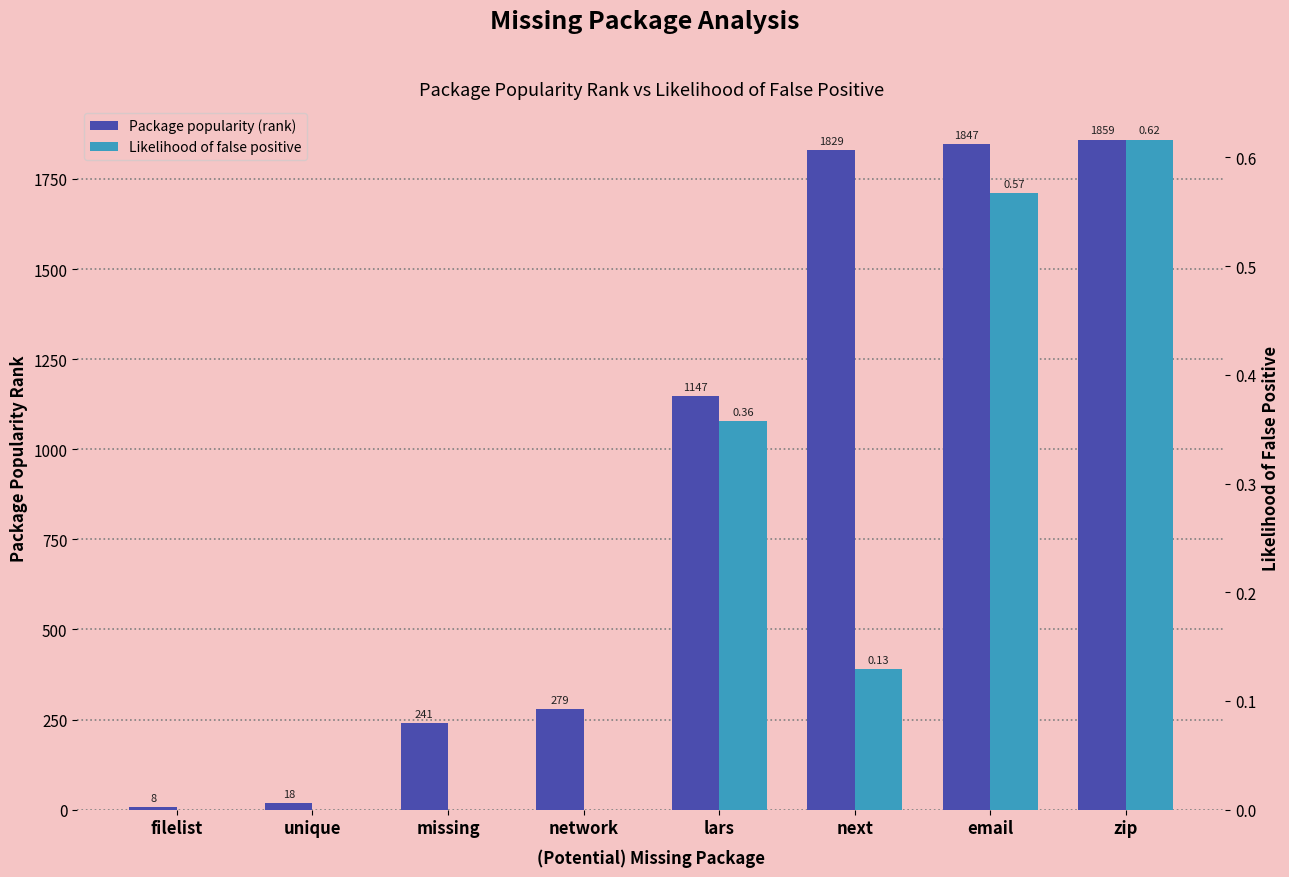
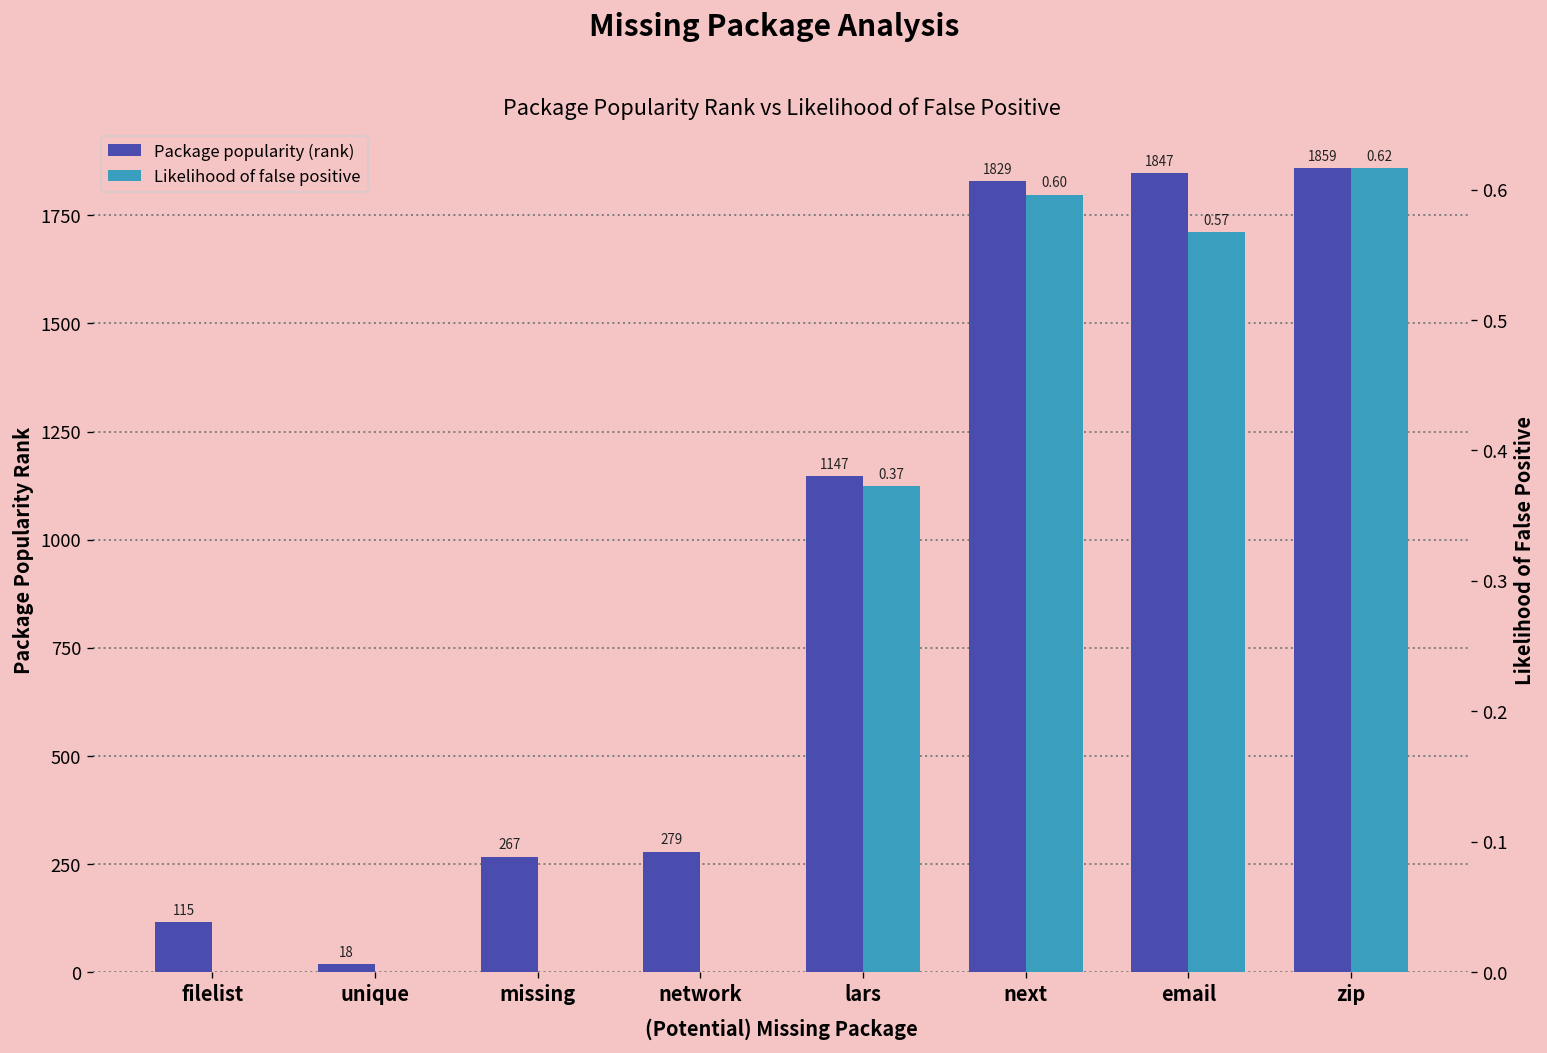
Package popularity (rank), filelist: 8 -> 115
Package popularity (rank), missing: 241 -> 267
Likelihood of false positive, lars: 0.36 -> 0.37
Likelihood of false positive, next: 0.13 -> 0.60
